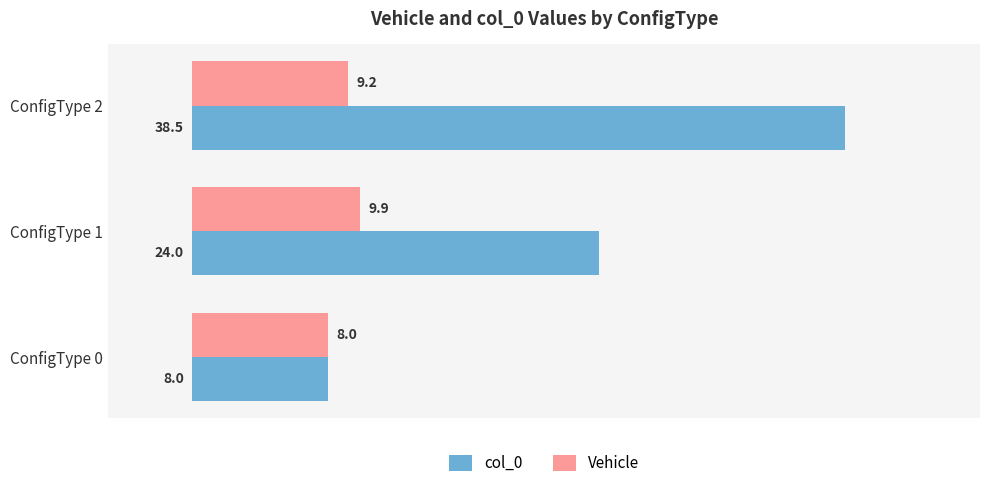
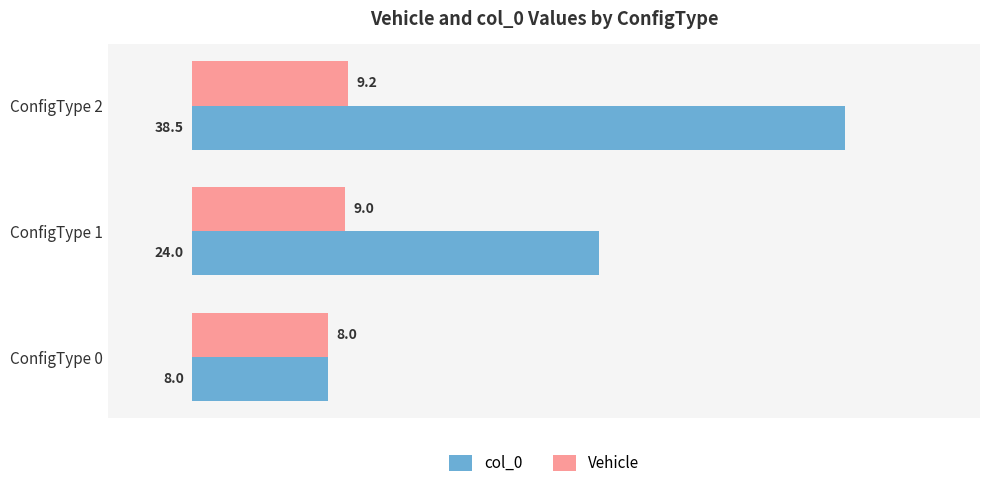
Vehicle, ConfigType 1: 9.9 -> 9.0
